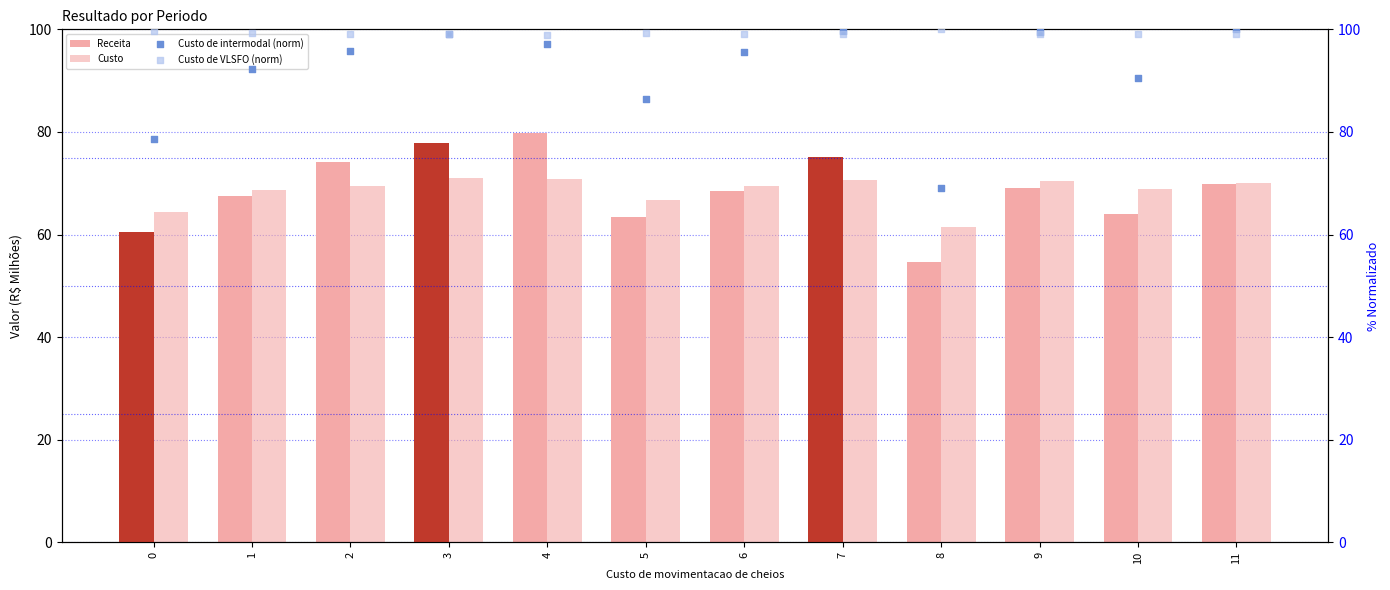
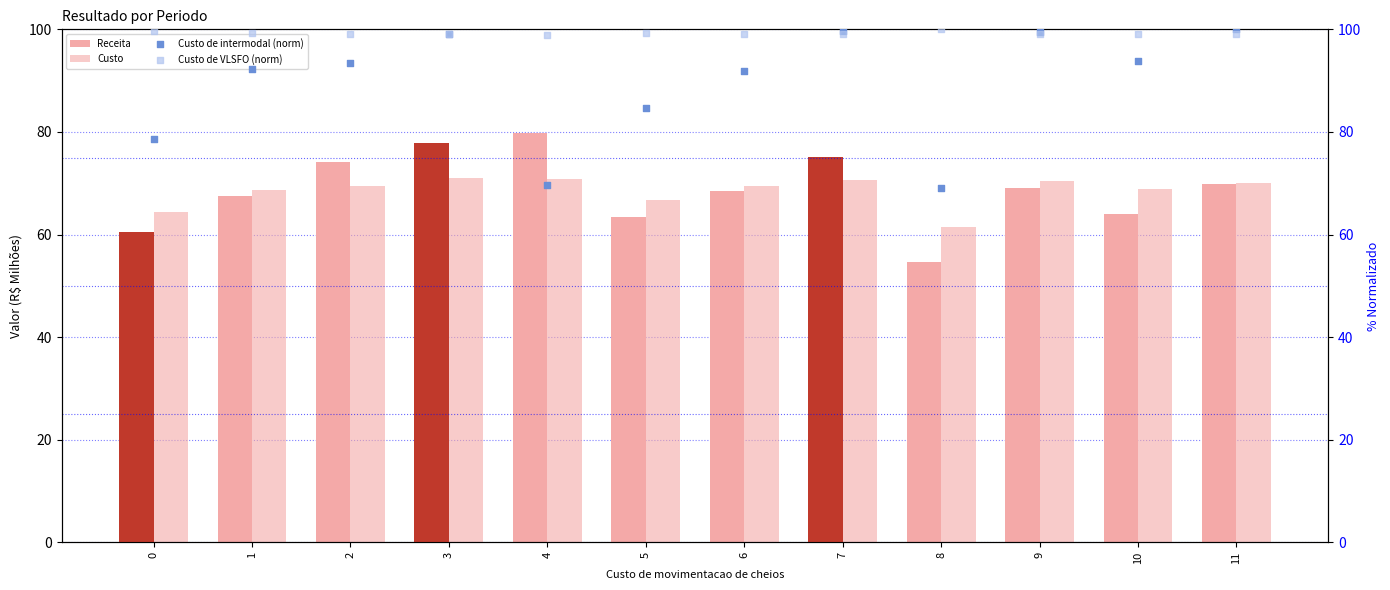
Custo de intermodal (norm), 2: 96 -> 93
Custo de intermodal (norm), 4: 97 -> 70
Custo de intermodal (norm), 5: 86 -> 85
Custo de intermodal (norm), 6: 96 -> 92
Custo de intermodal (norm), 10: 91 -> 94
